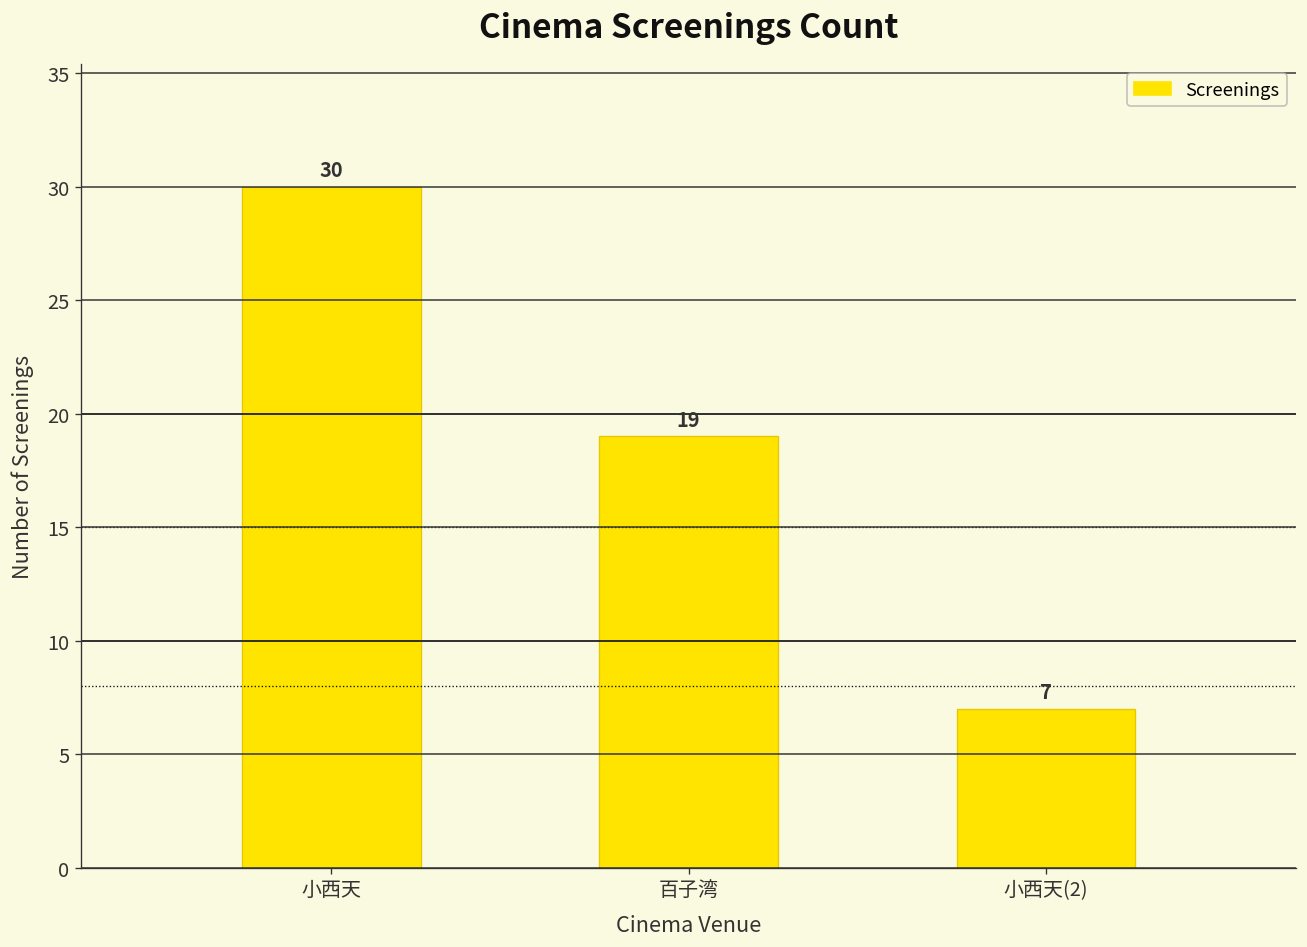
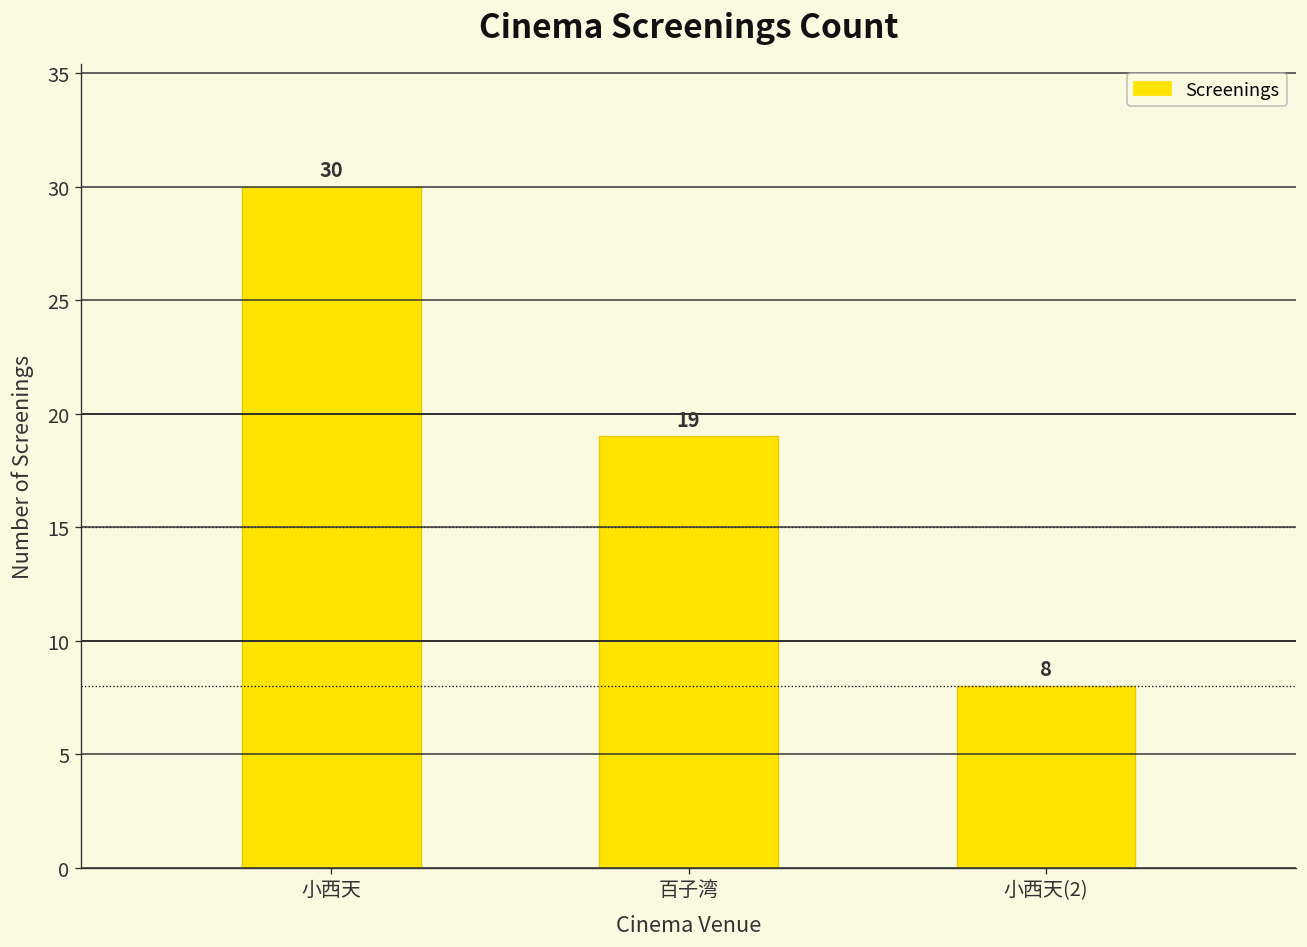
小西天(2): 7 -> 8
